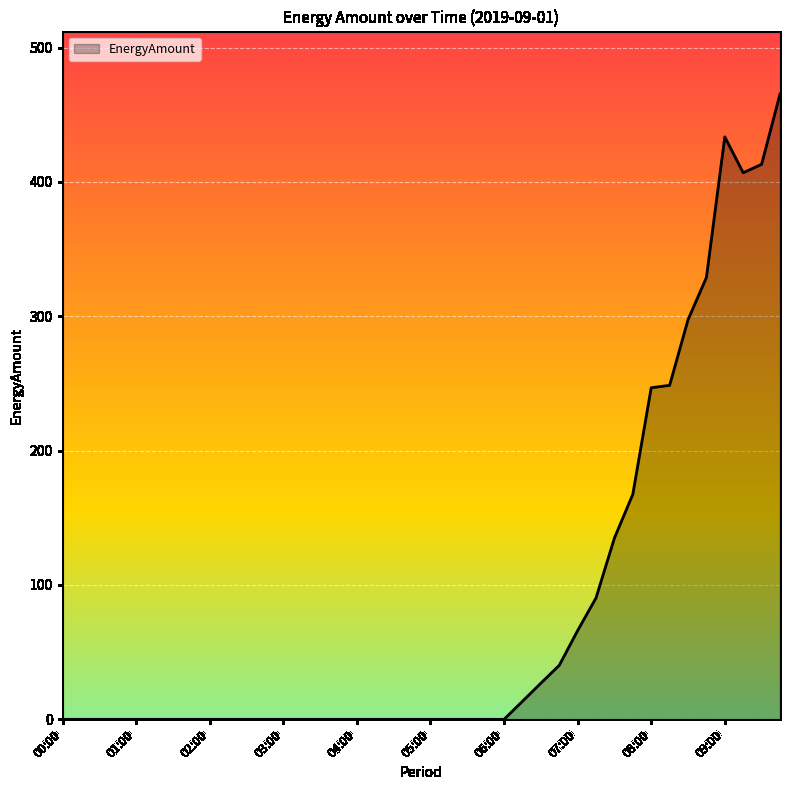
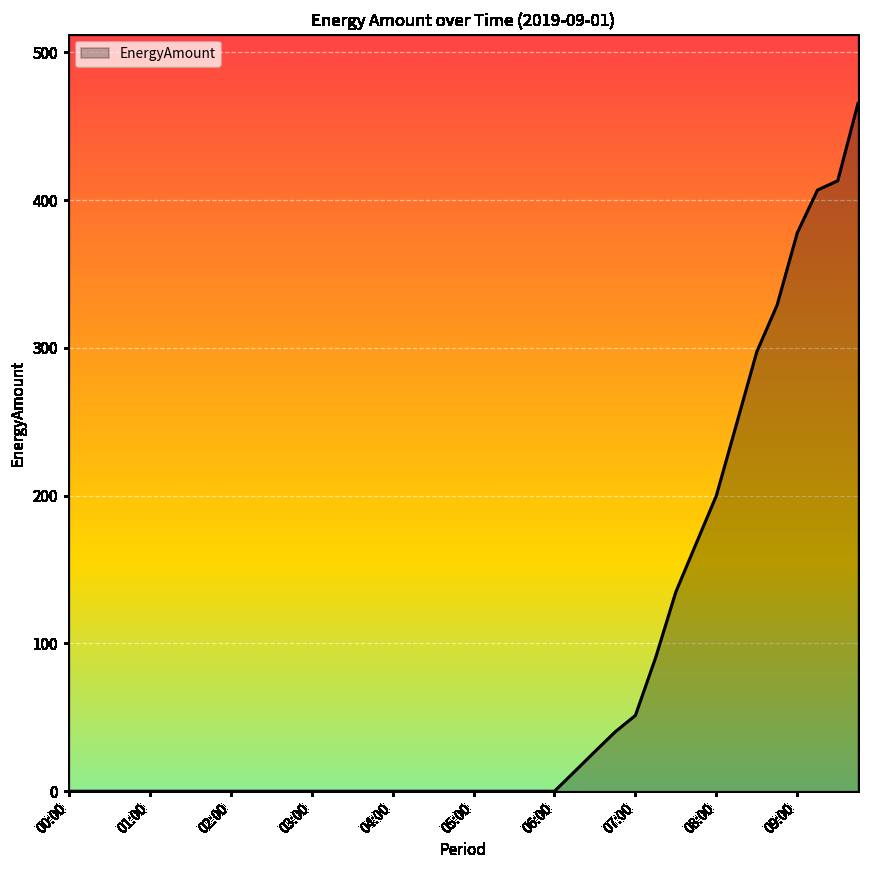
07:00: 66 -> 51
08:00: 247 -> 200
09:00: 433 -> 378
